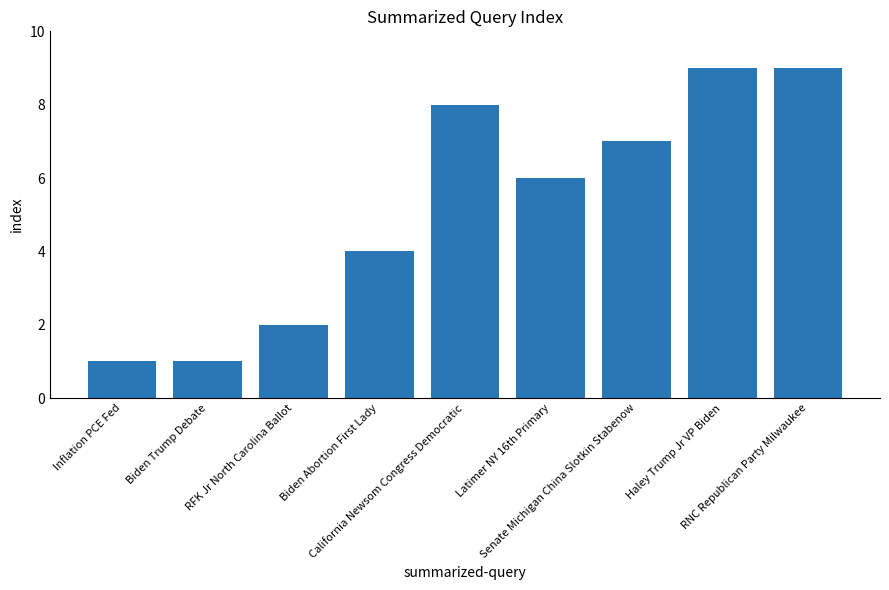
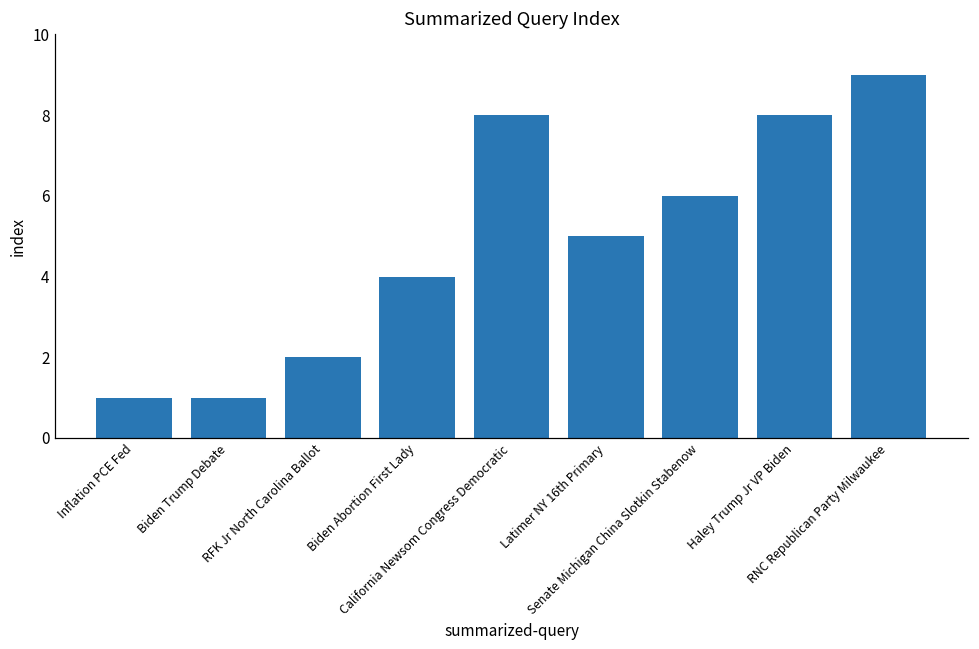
Latimer NY 16th Primary: 6 -> 5
Senate Michigan China Slotkin Stabenow: 7 -> 6
Haley Trump Jr VP Biden: 9 -> 8
